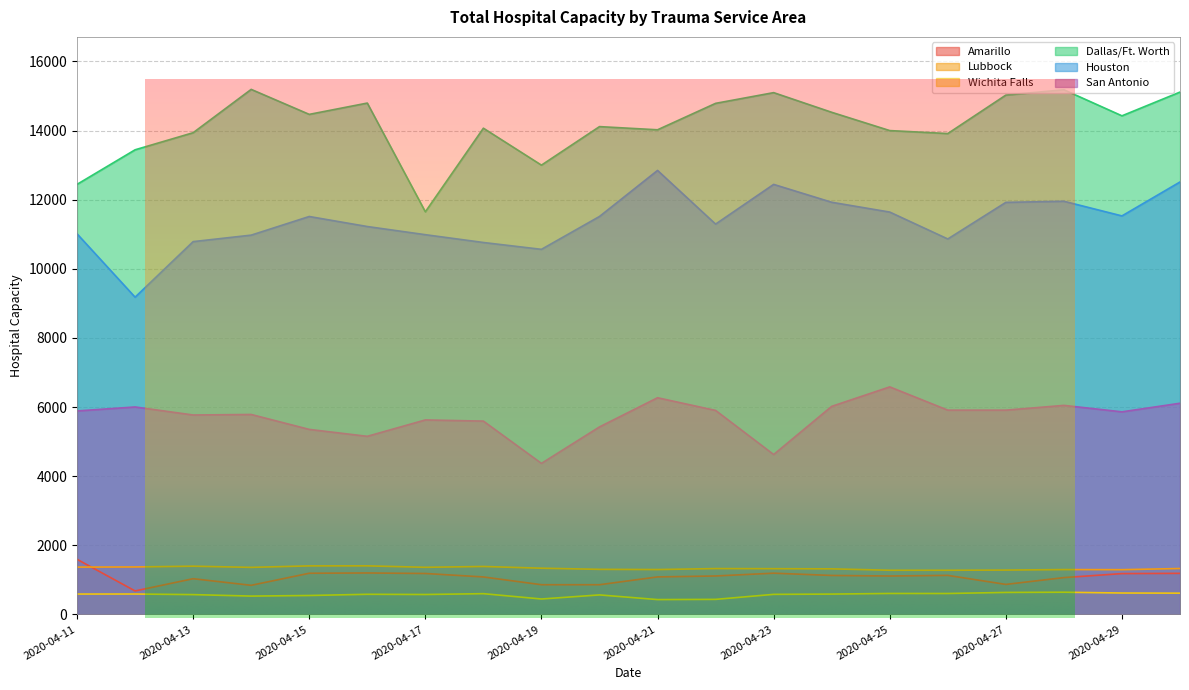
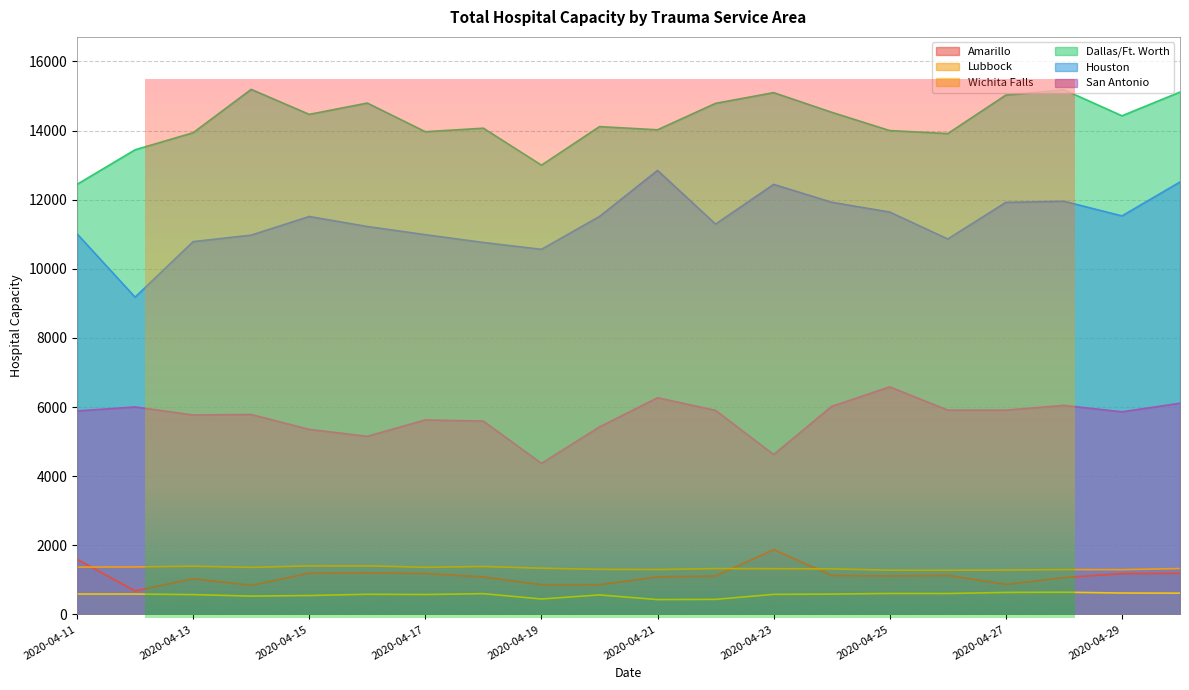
Total Hospital Capacity by Trauma Service Area, Dallas/Ft. Worth, 2020-04-17: 11600 -> 14000
Total Hospital Capacity by Trauma Service Area, Amarillo, 2020-04-23: 1200 -> 1900
